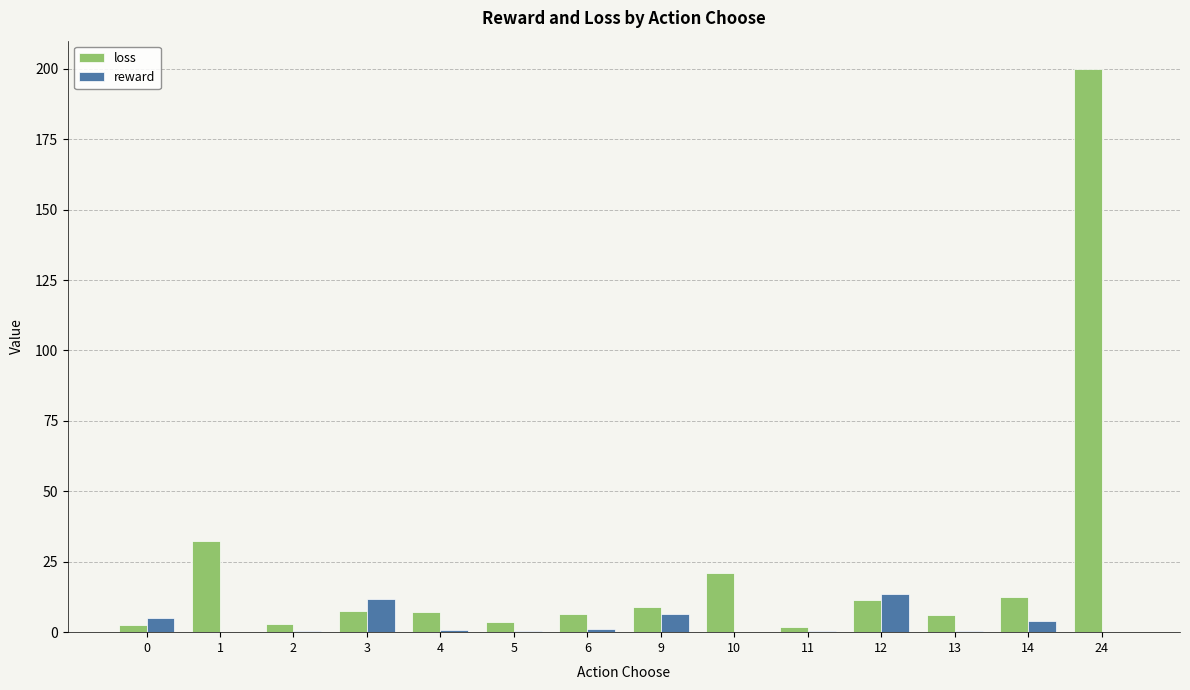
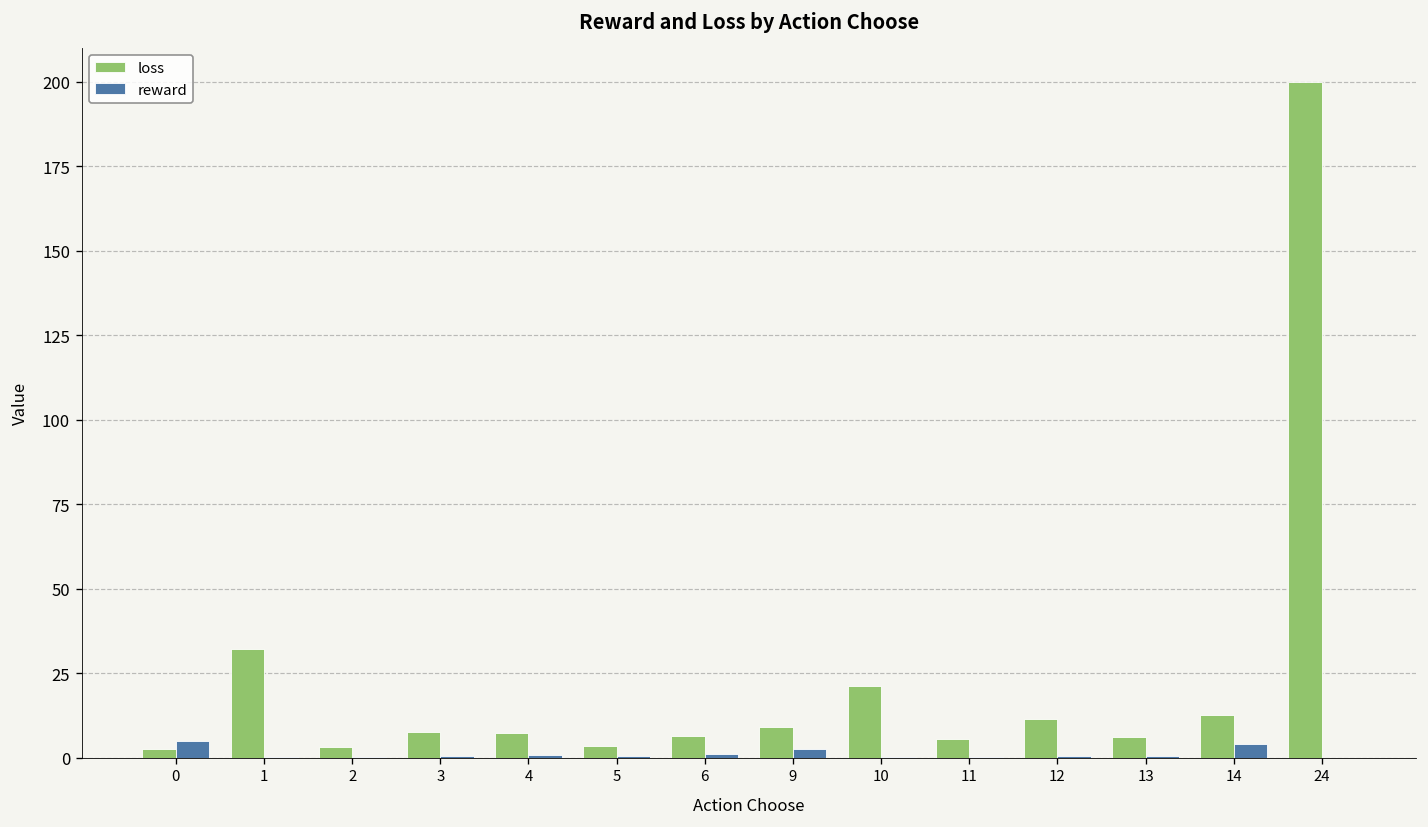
reward, 3: 12 -> 0
reward, 9: 6 -> 3
loss, 11: 2 -> 6
reward, 12: 13 -> 0
